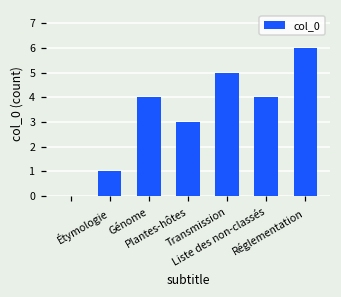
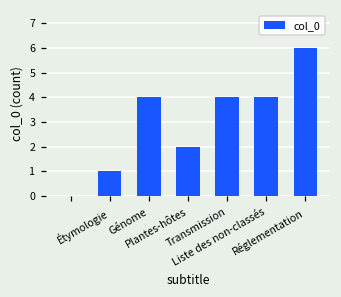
Plantes-hôtes: 3 -> 2
Transmission: 5 -> 4
